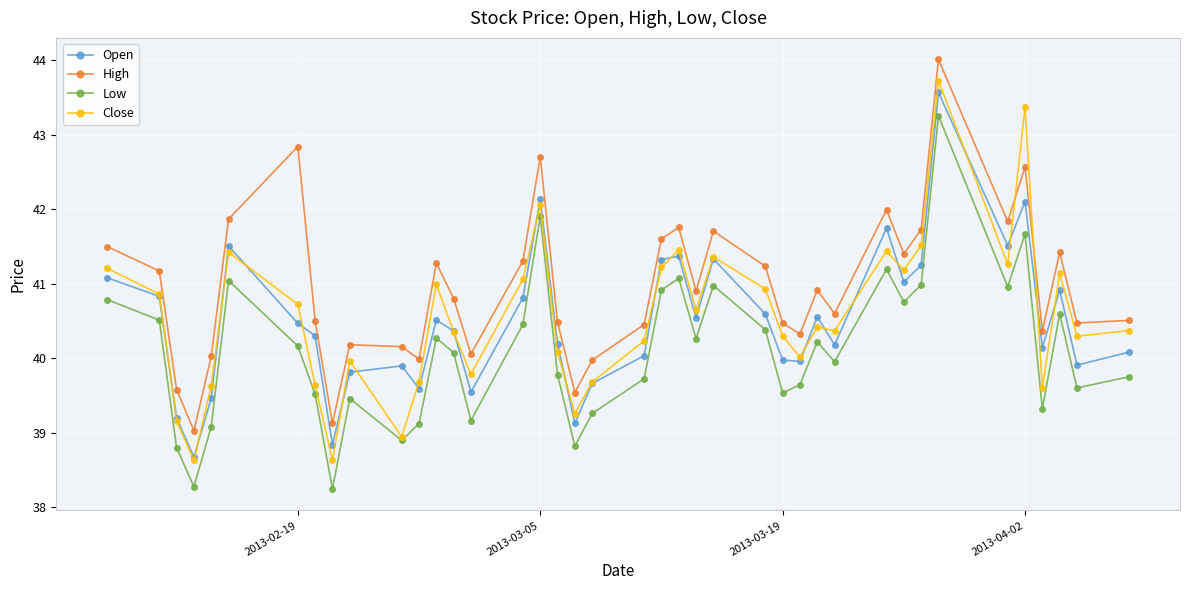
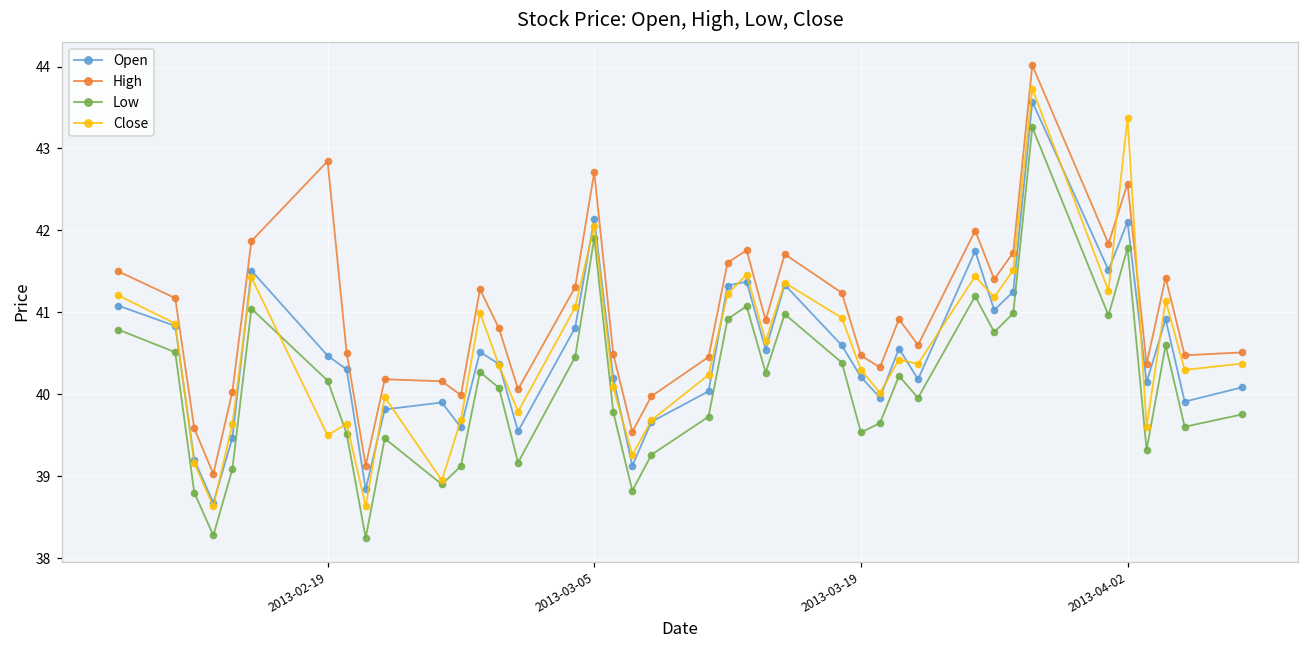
Close, 2013-02-19: 40.7 -> 39.5
Open, 2013-03-19: 40.0 -> 40.2
Low, 2013-04-02: 41.7 -> 41.8
